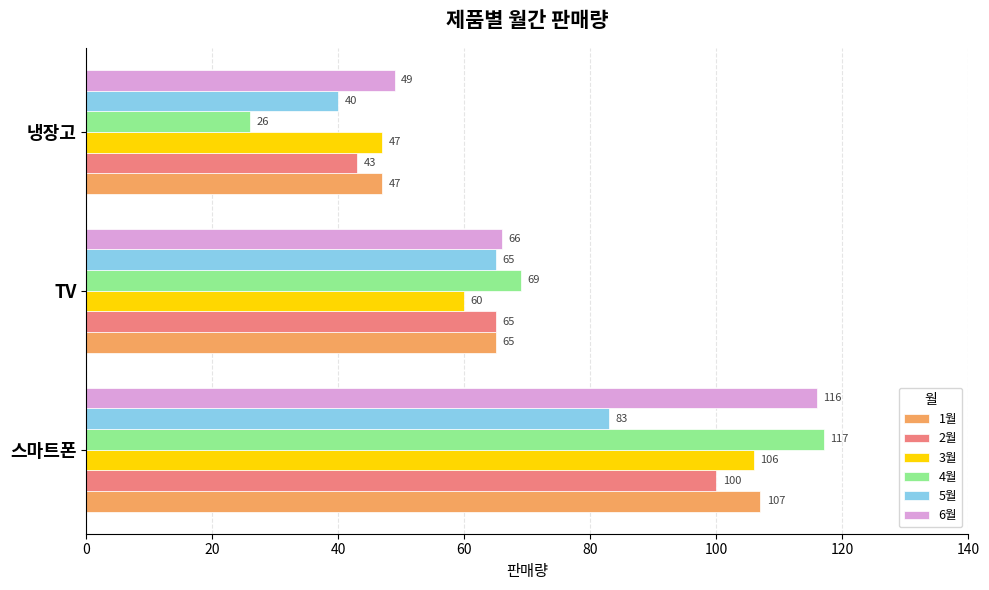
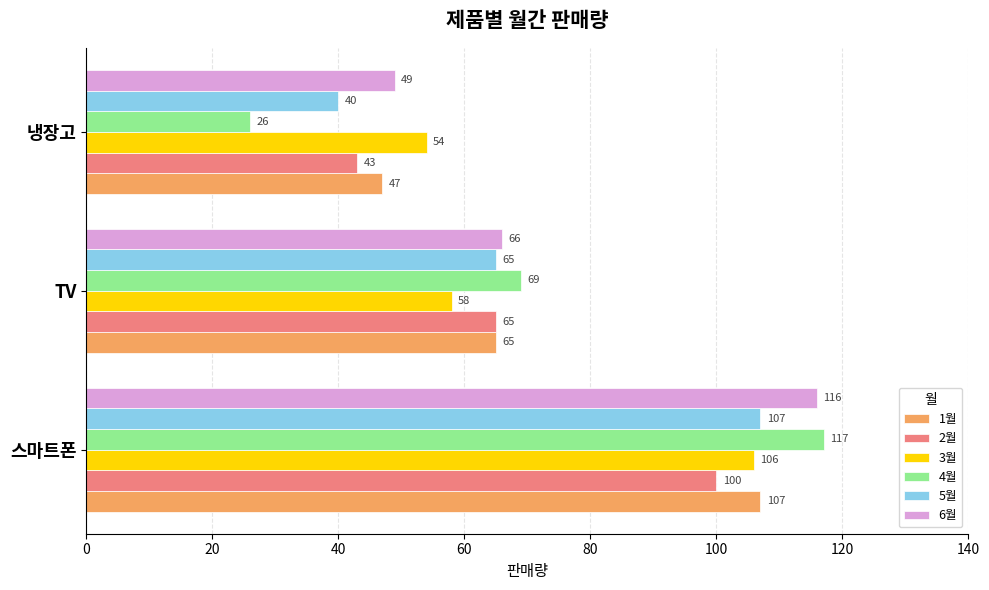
3월, 냉장고: 47 -> 54
3월, TV: 60 -> 58
5월, 스마트폰: 83 -> 107
